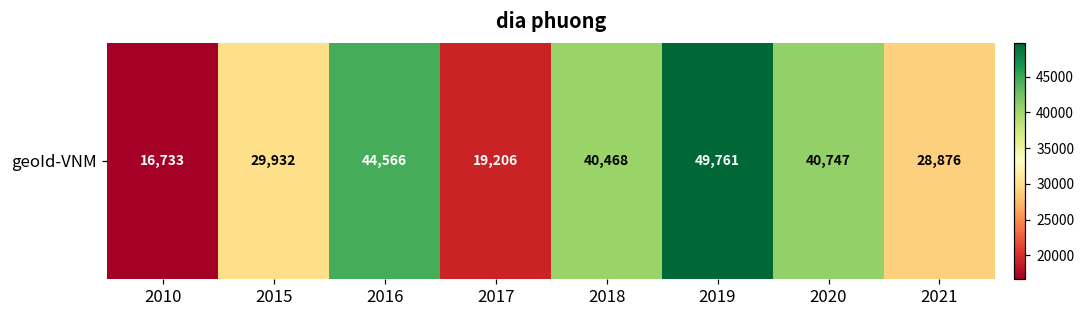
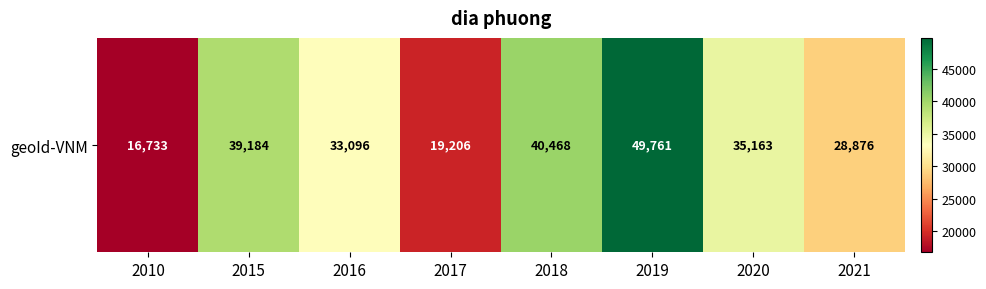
geoId-VNM, 2015: 29,932 -> 39,184
geoId-VNM, 2016: 44,566 -> 33,096
geoId-VNM, 2020: 40,747 -> 35,163
